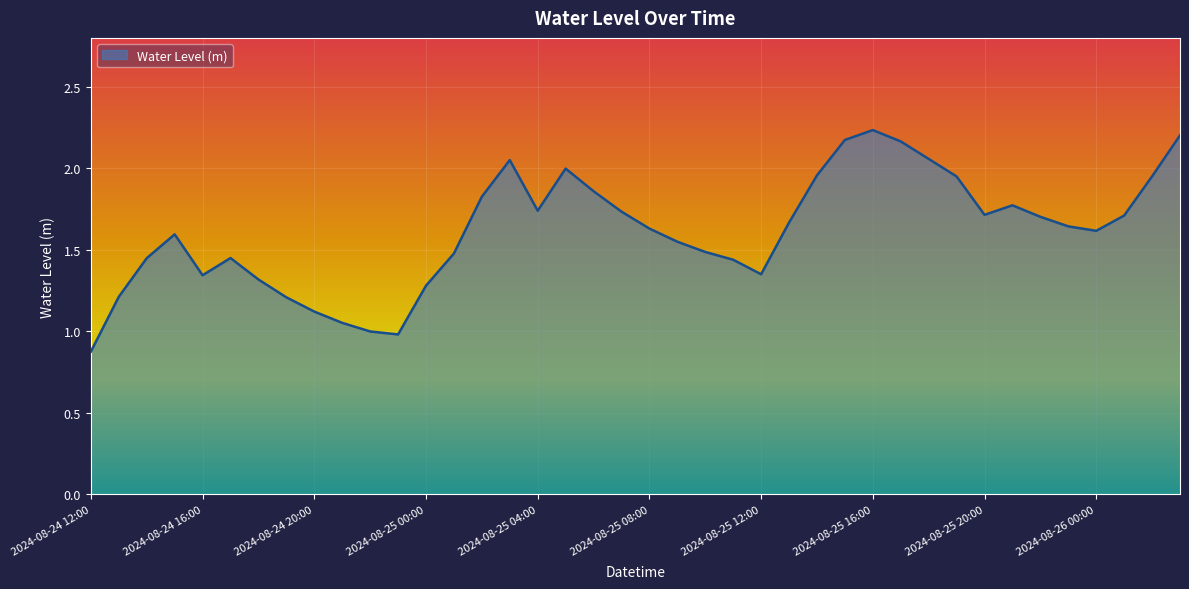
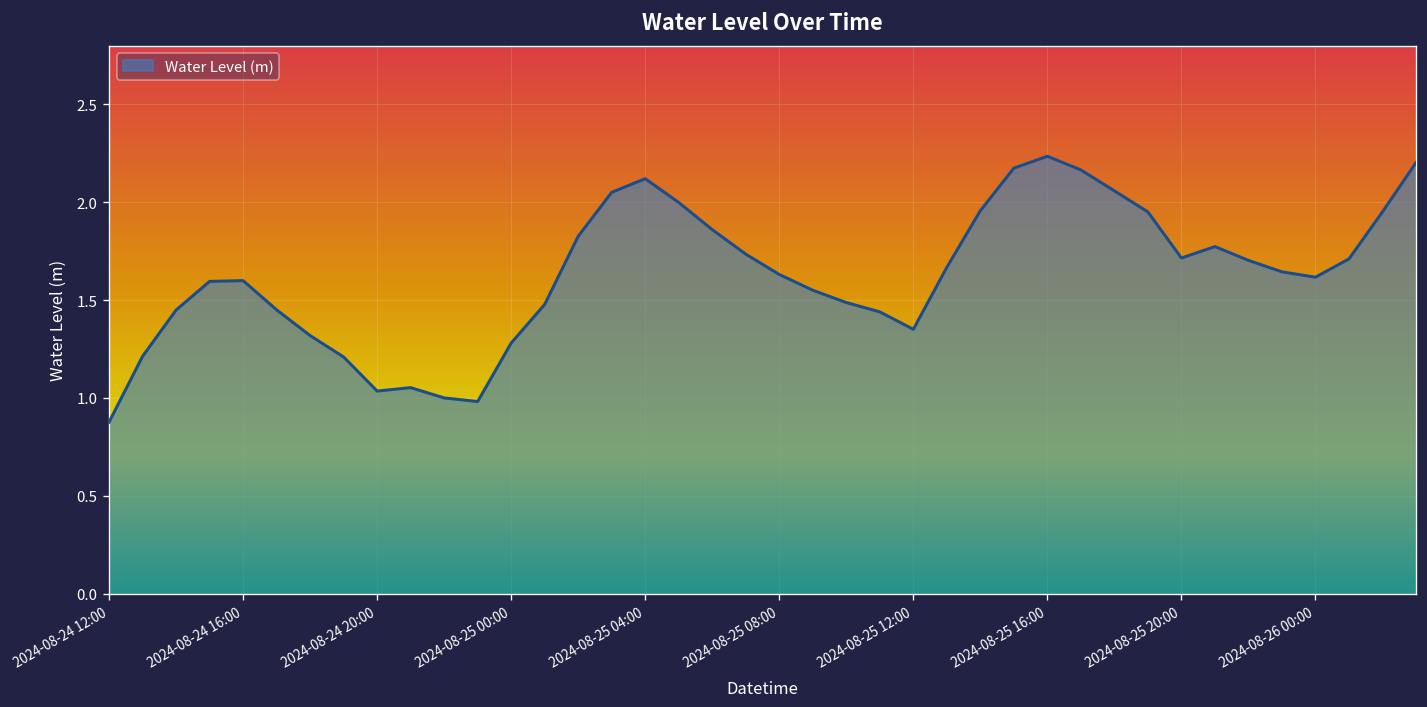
2024-08-24 16:00: 1.34 -> 1.60
2024-08-24 20:00: 1.12 -> 1.03
2024-08-25 04:00: 1.74 -> 2.12
